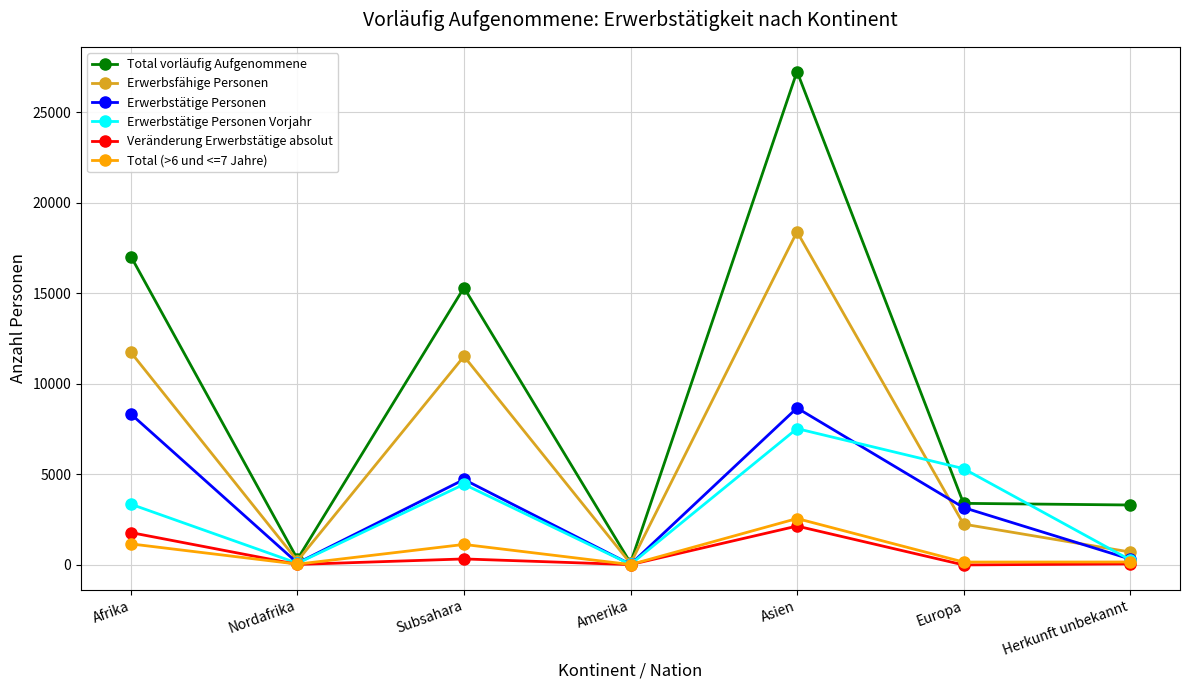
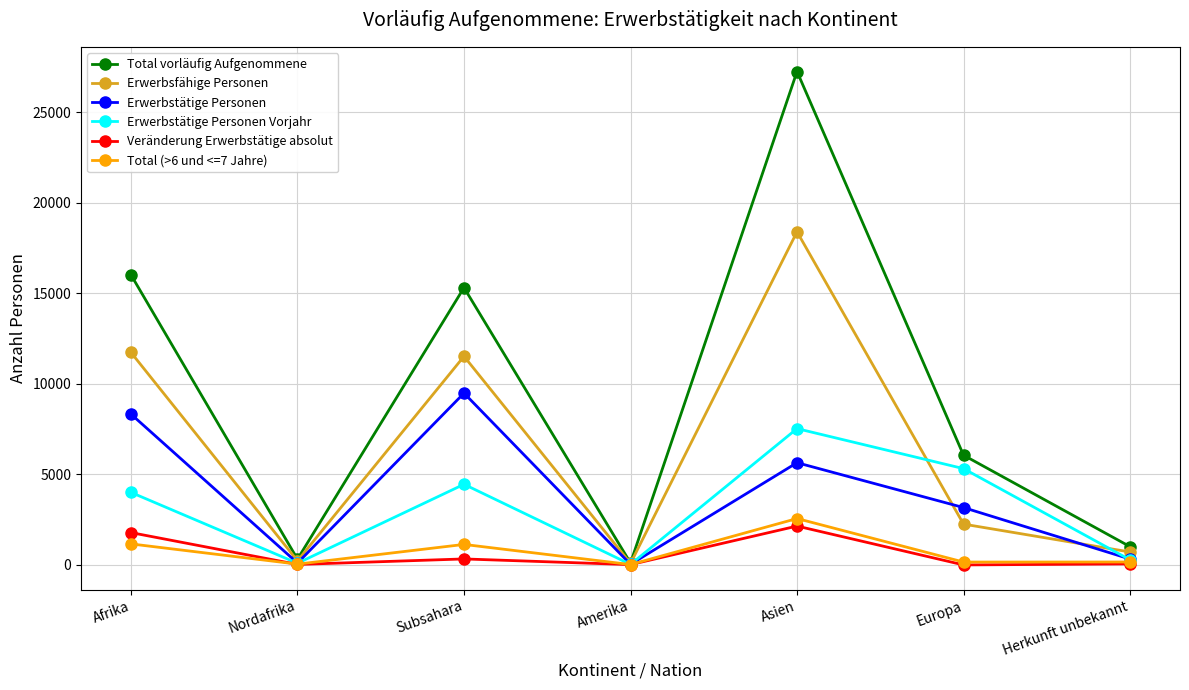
Total vorläufig Aufgenommene, Afrika: 17000 -> 16000
Erwerbstätige Personen Vorjahr, Afrika: 3300 -> 4000
Erwerbstätige Personen, Subsahara: 4700 -> 9500
Erwerbstätige Personen, Asien: 8700 -> 5600
Total vorläufig Aufgenommene, Europa: 3400 -> 6100
Total vorläufig Aufgenommene, Herkunft unbekannt: 3300 -> 1000
